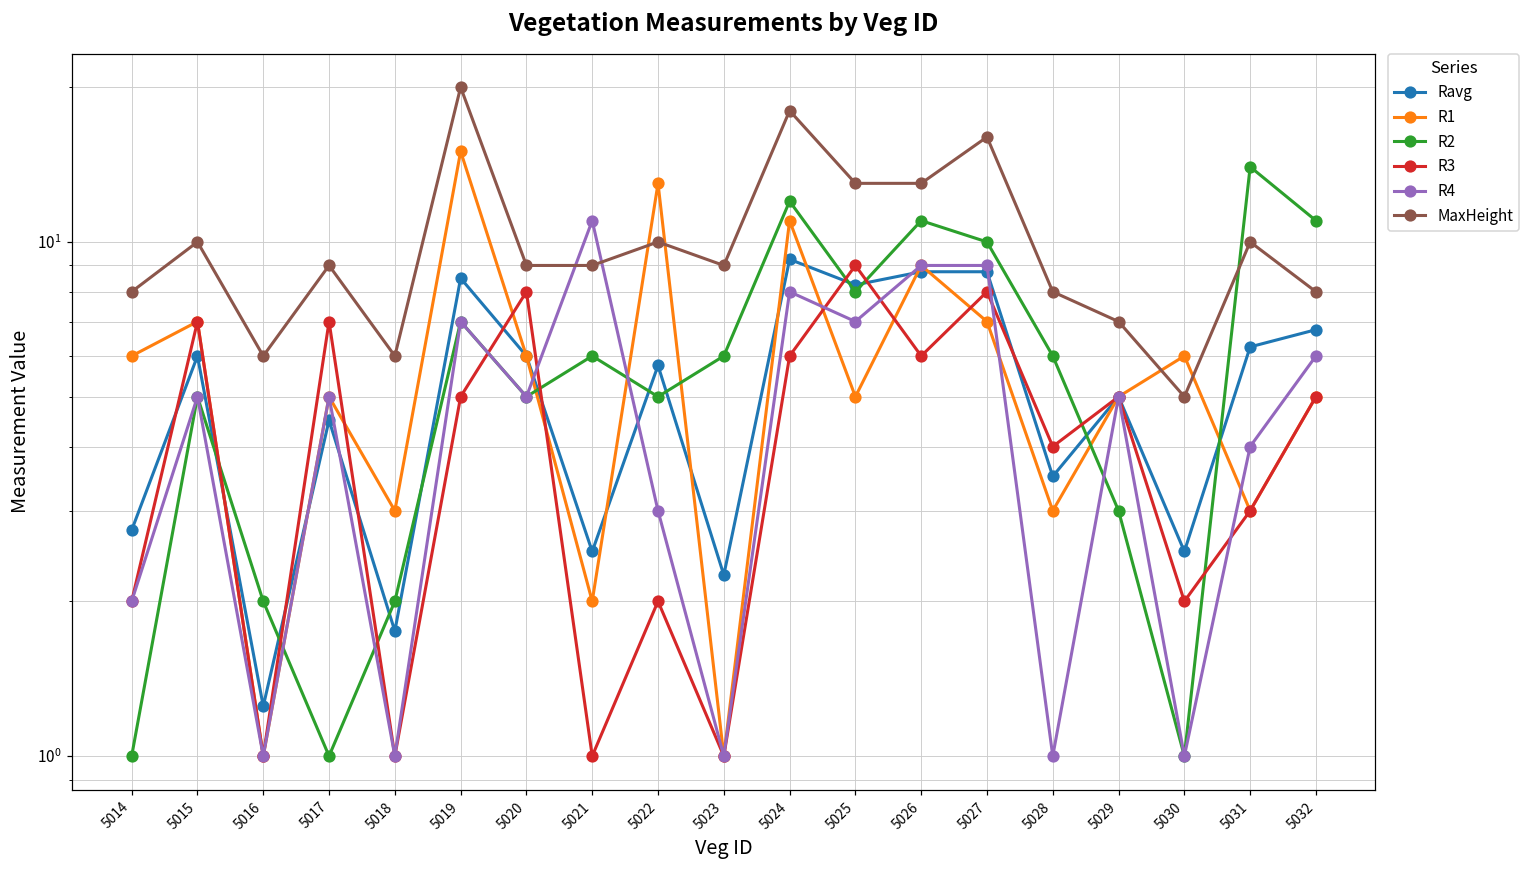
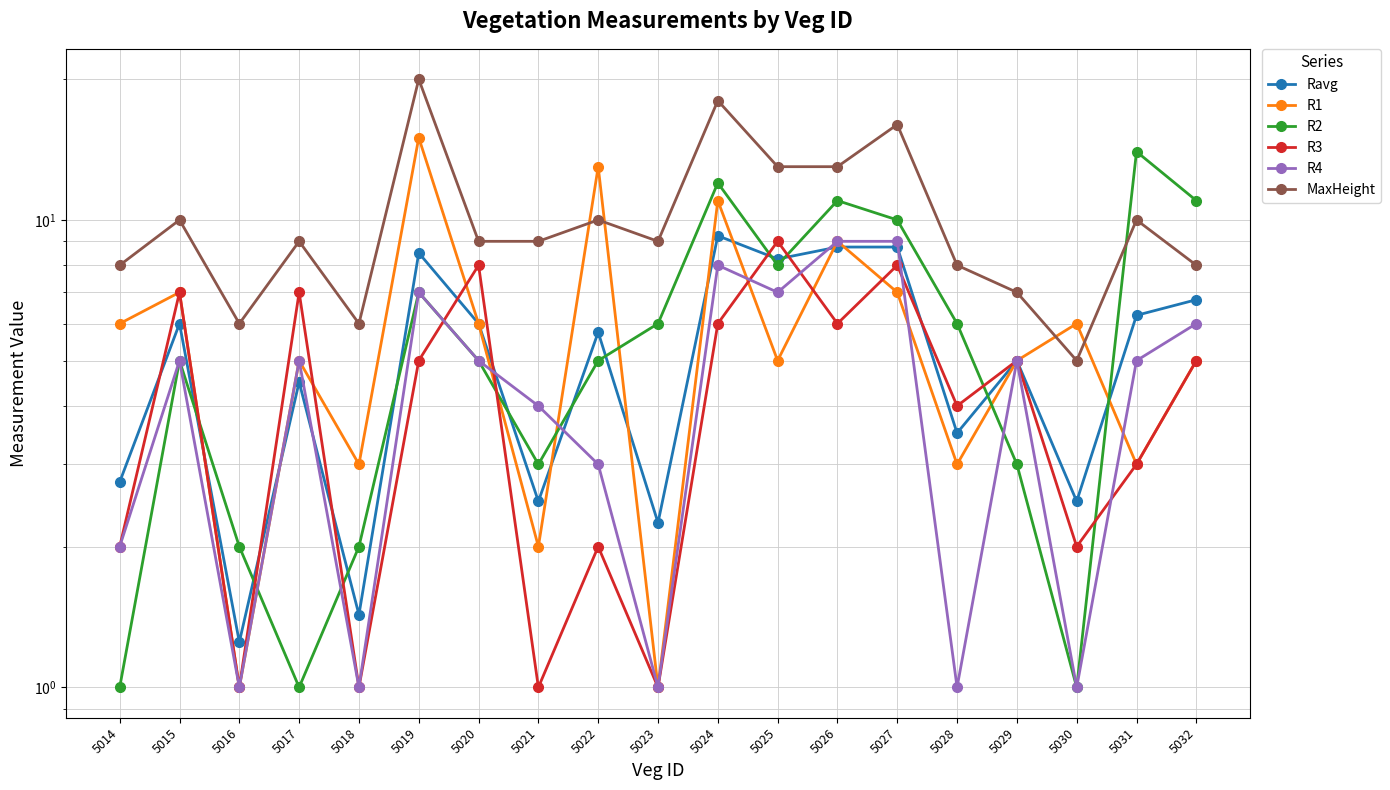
Ravg, 5018: 1.75 -> 1.43
R2, 5021: 6 -> 3
R4, 5021: 11 -> 4
R4, 5031: 4 -> 5
